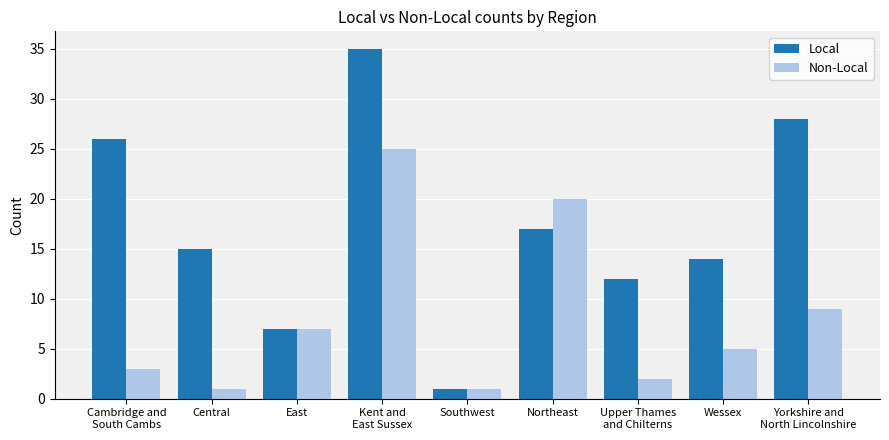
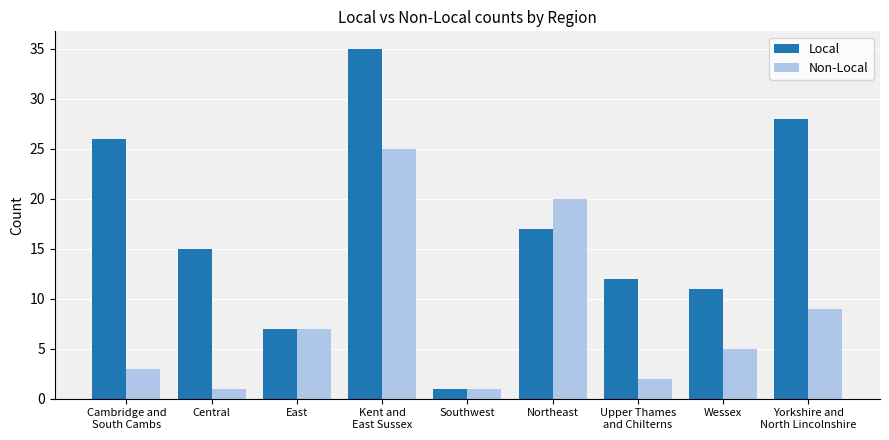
Local, Wessex: 14 -> 11
